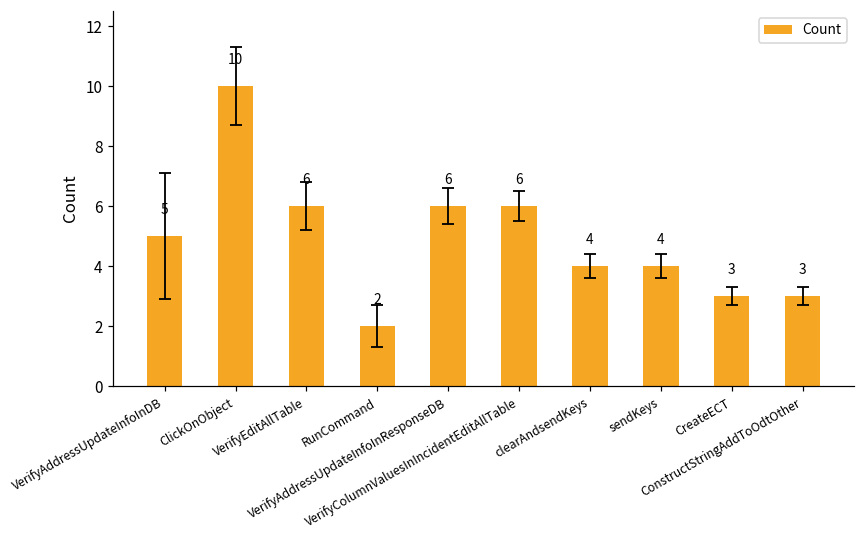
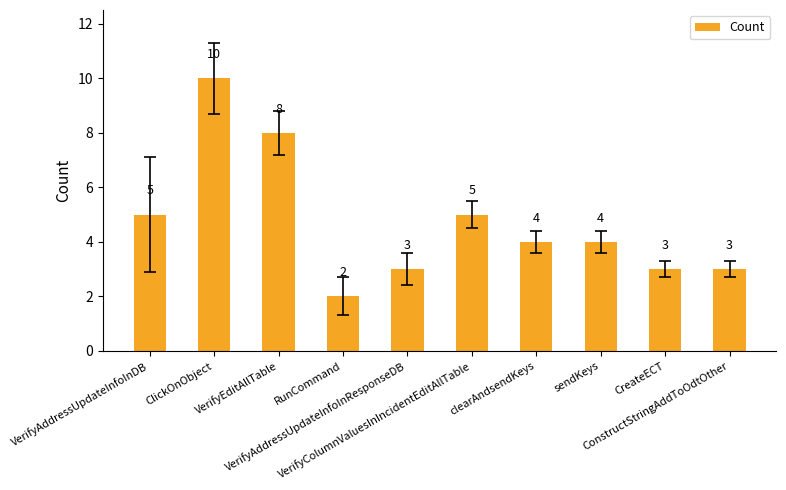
Count, VerifyEditAllTable: 6 -> 8
Count, VerifyAddressUpdateInfoInResponseDB: 6 -> 3
Count, VerifyColumnValuesInIncidentEditAllTable: 6 -> 5
